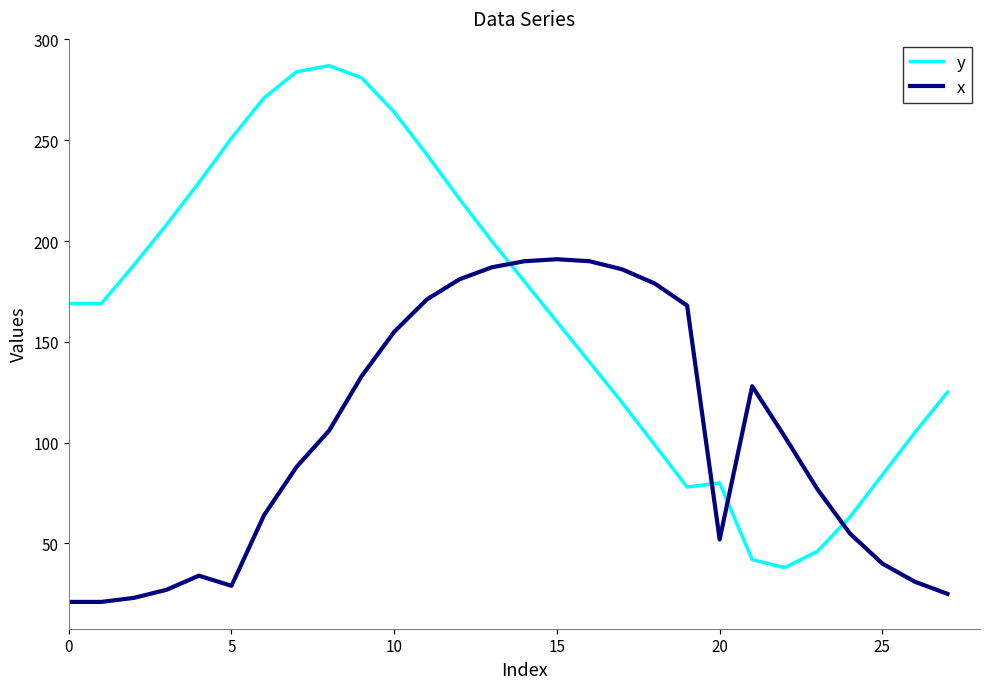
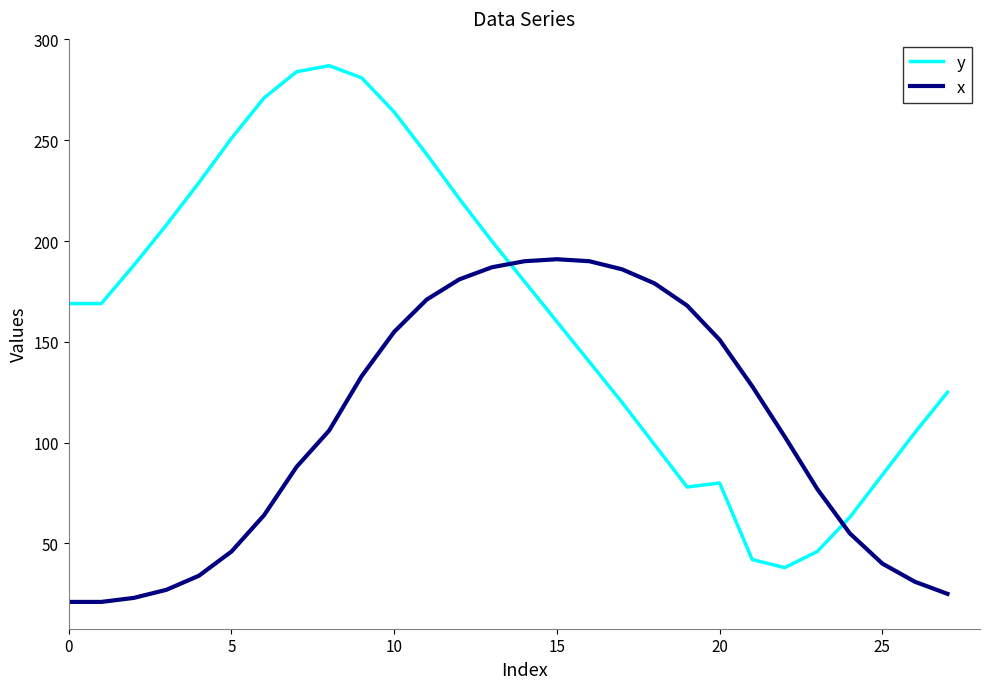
x, 5: 29 -> 46
x, 20: 52 -> 151
